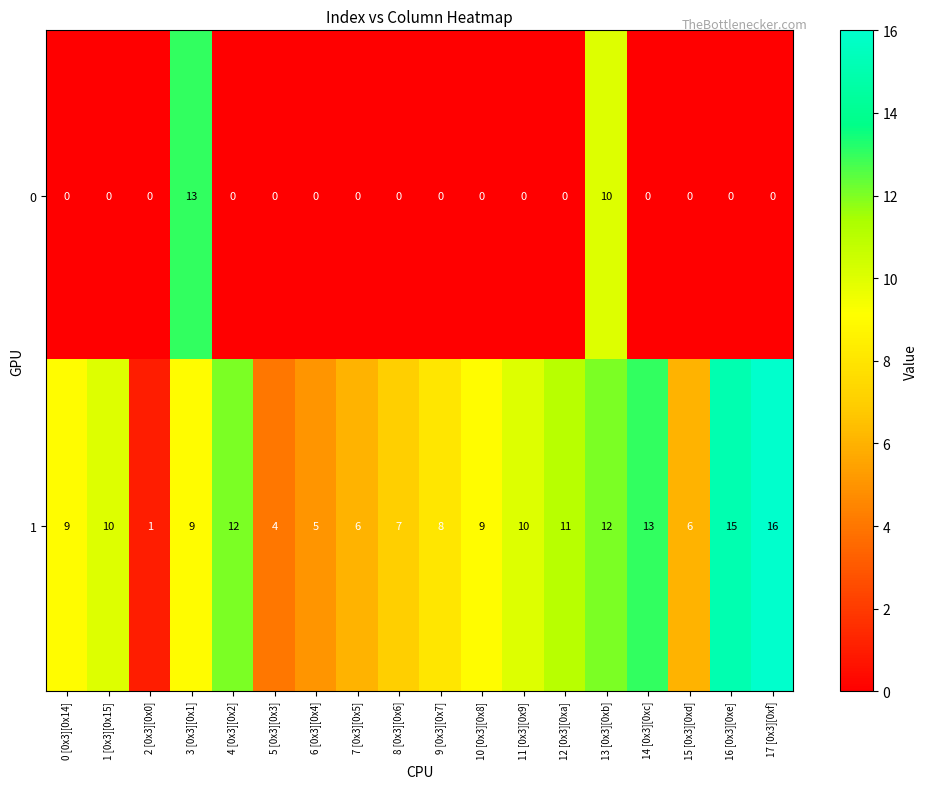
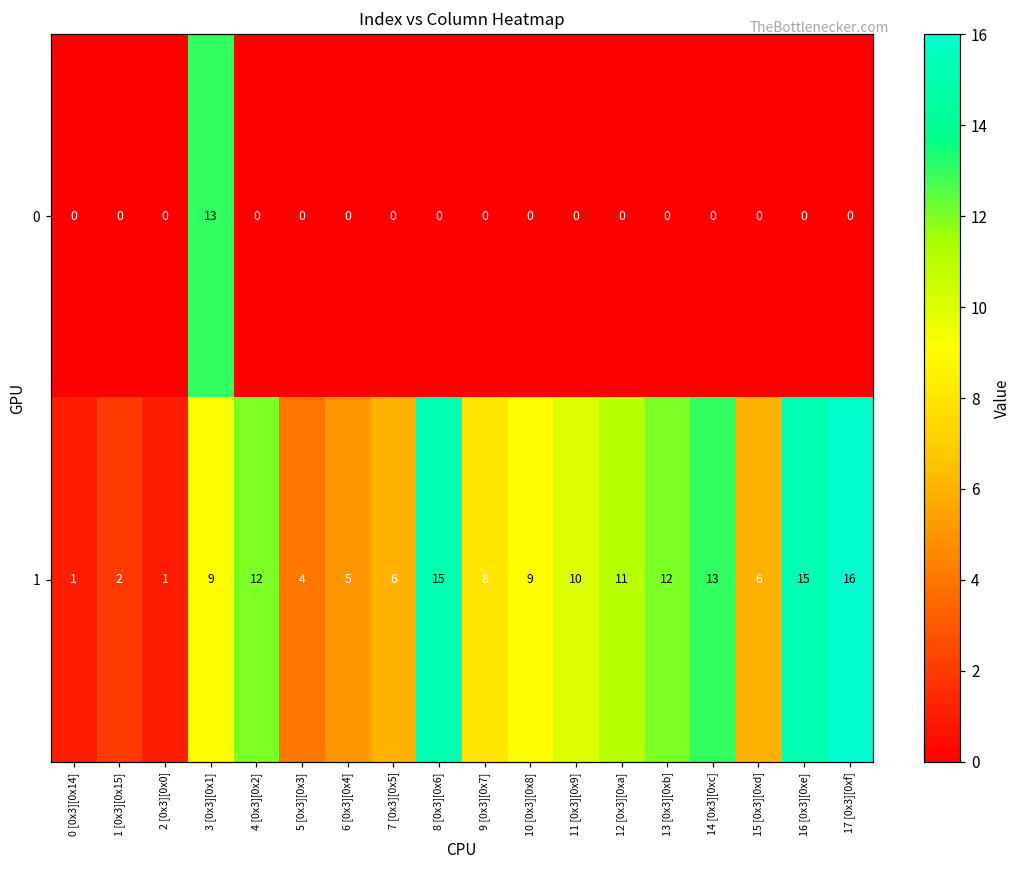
0, 13 [0x3][0xb]: 10 -> 0
1, 0 [0x3][0x14]: 9 -> 1
1, 1 [0x3][0x15]: 10 -> 2
1, 8 [0x3][0x6]: 7 -> 15
